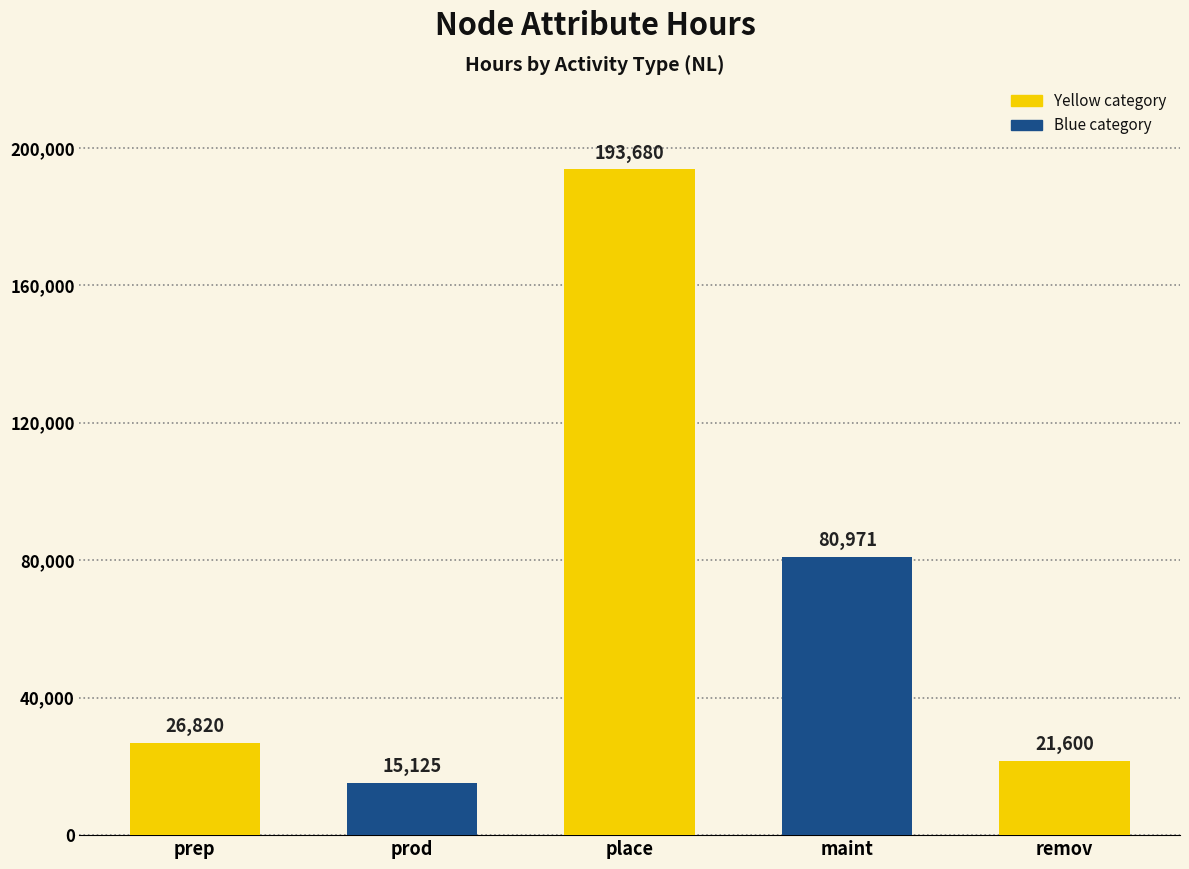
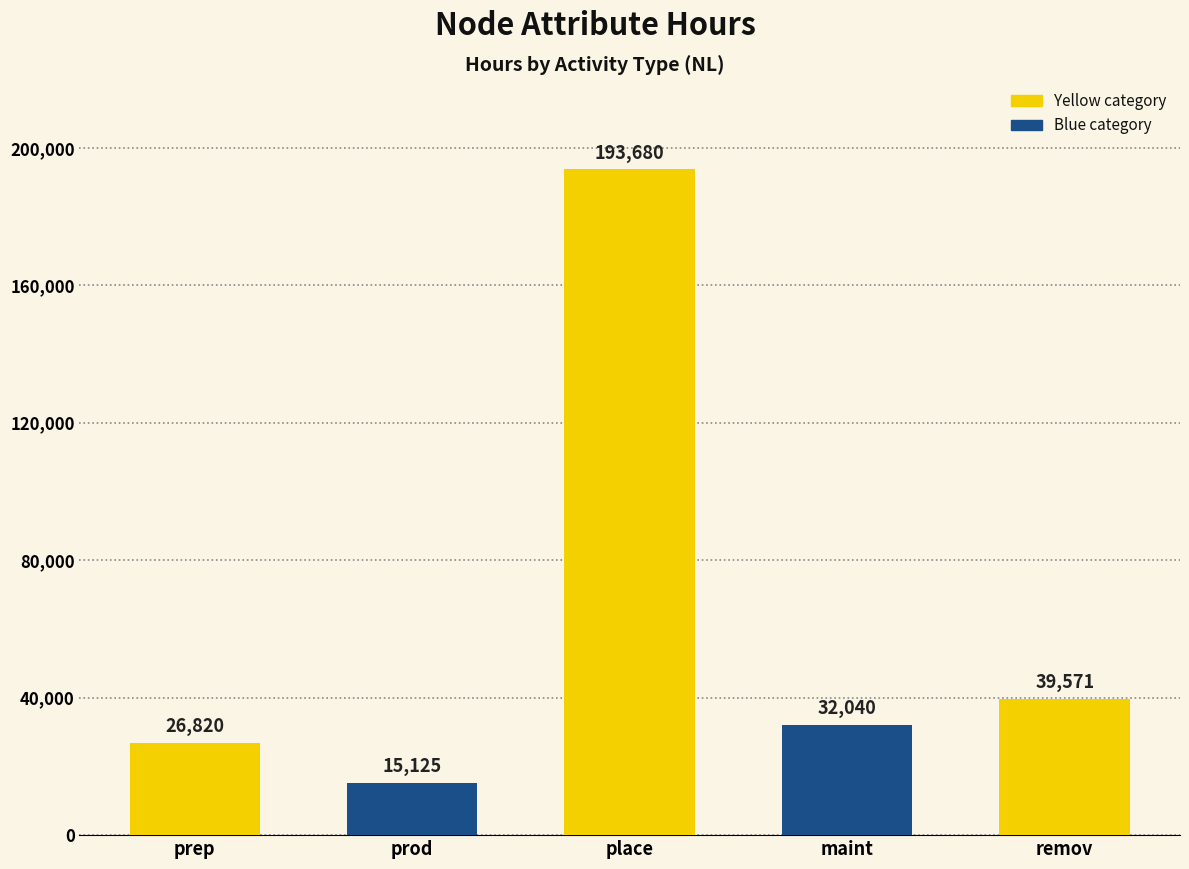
maint: 80,971 -> 32,040
remov: 21,600 -> 39,571
